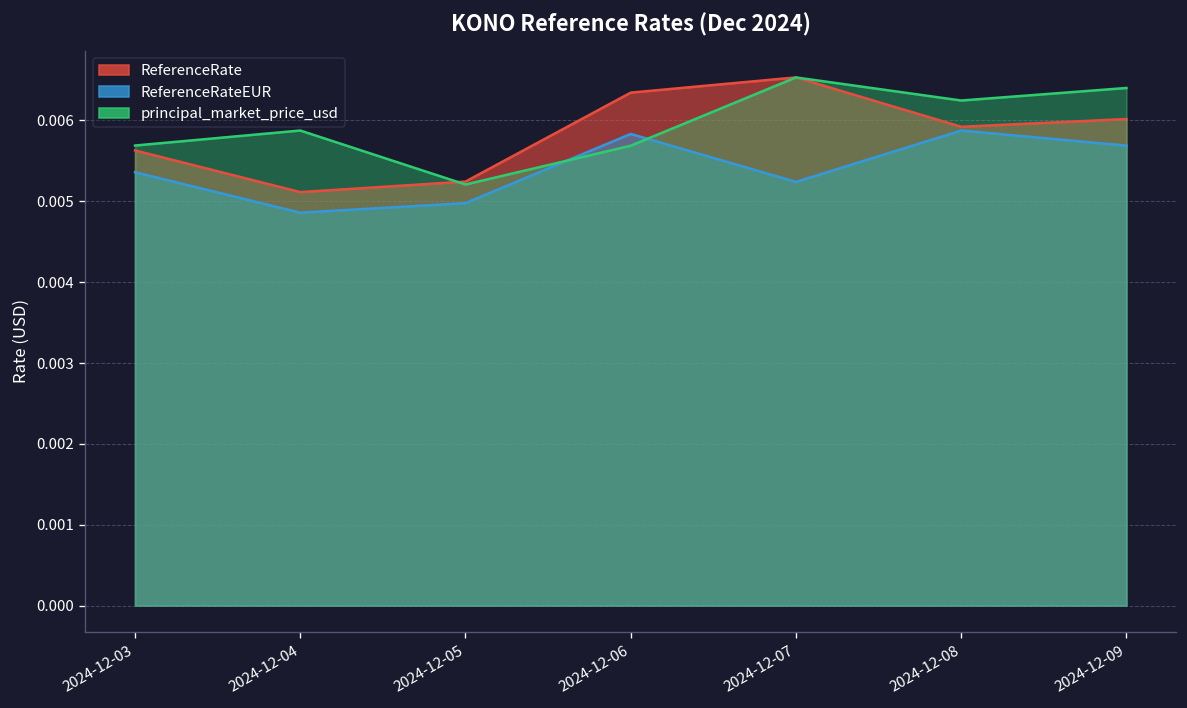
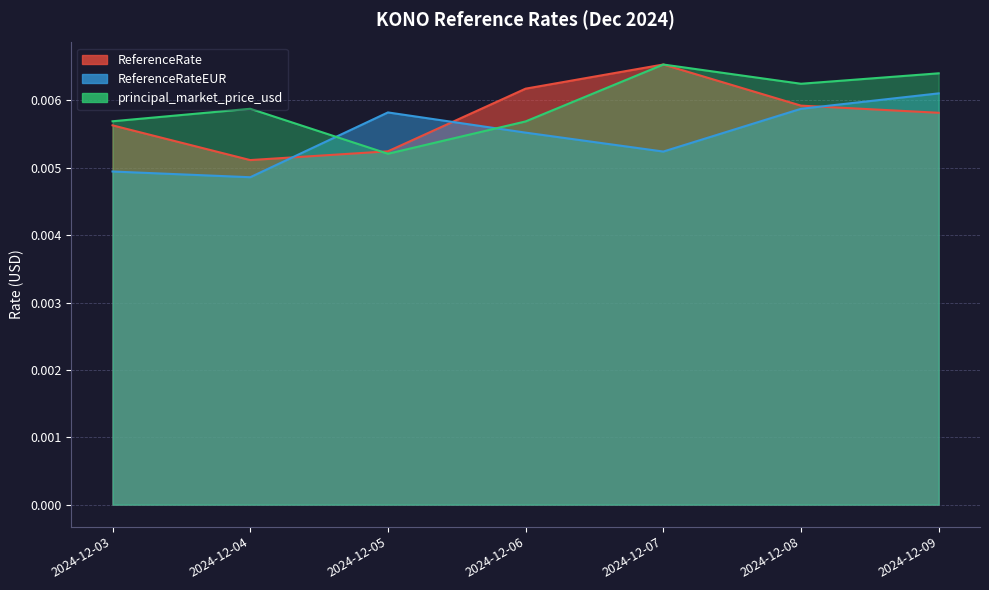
ReferenceRateEUR, 2024-12-03: 0.0054 -> 0.0049
ReferenceRateEUR, 2024-12-05: 0.0050 -> 0.0058
ReferenceRate, 2024-12-06: 0.0063 -> 0.0062
ReferenceRateEUR, 2024-12-06: 0.0058 -> 0.0055
ReferenceRate, 2024-12-09: 0.0060 -> 0.0058
ReferenceRateEUR, 2024-12-09: 0.0057 -> 0.0061
